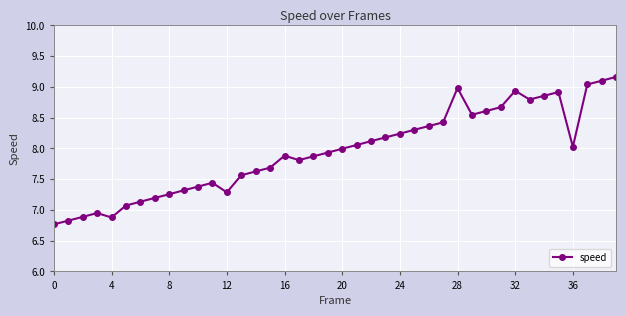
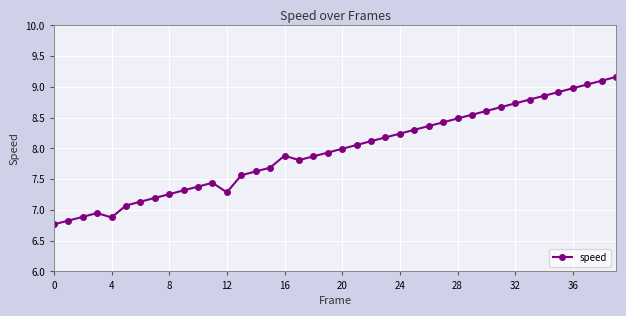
28: 9.0 -> 8.5
32: 8.9 -> 8.7
36: 8.0 -> 9.0
